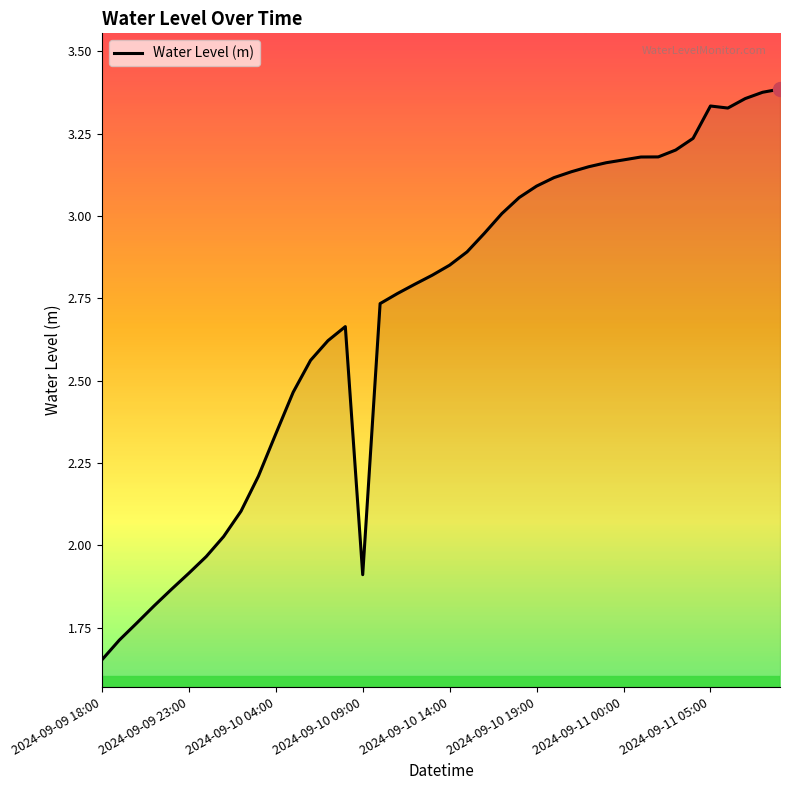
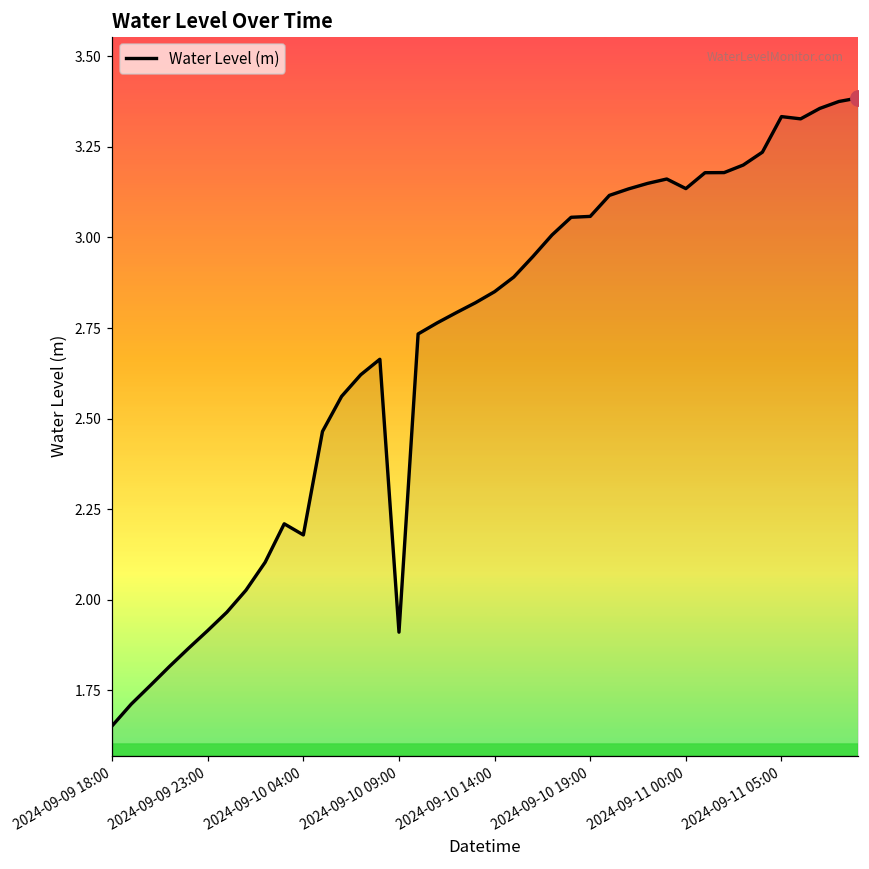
Water Level (m), 2024-09-10 04:00: 2.34 -> 2.18
Water Level (m), 2024-09-10 19:00: 3.09 -> 3.06
Water Level (m), 2024-09-11 00:00: 3.17 -> 3.13
